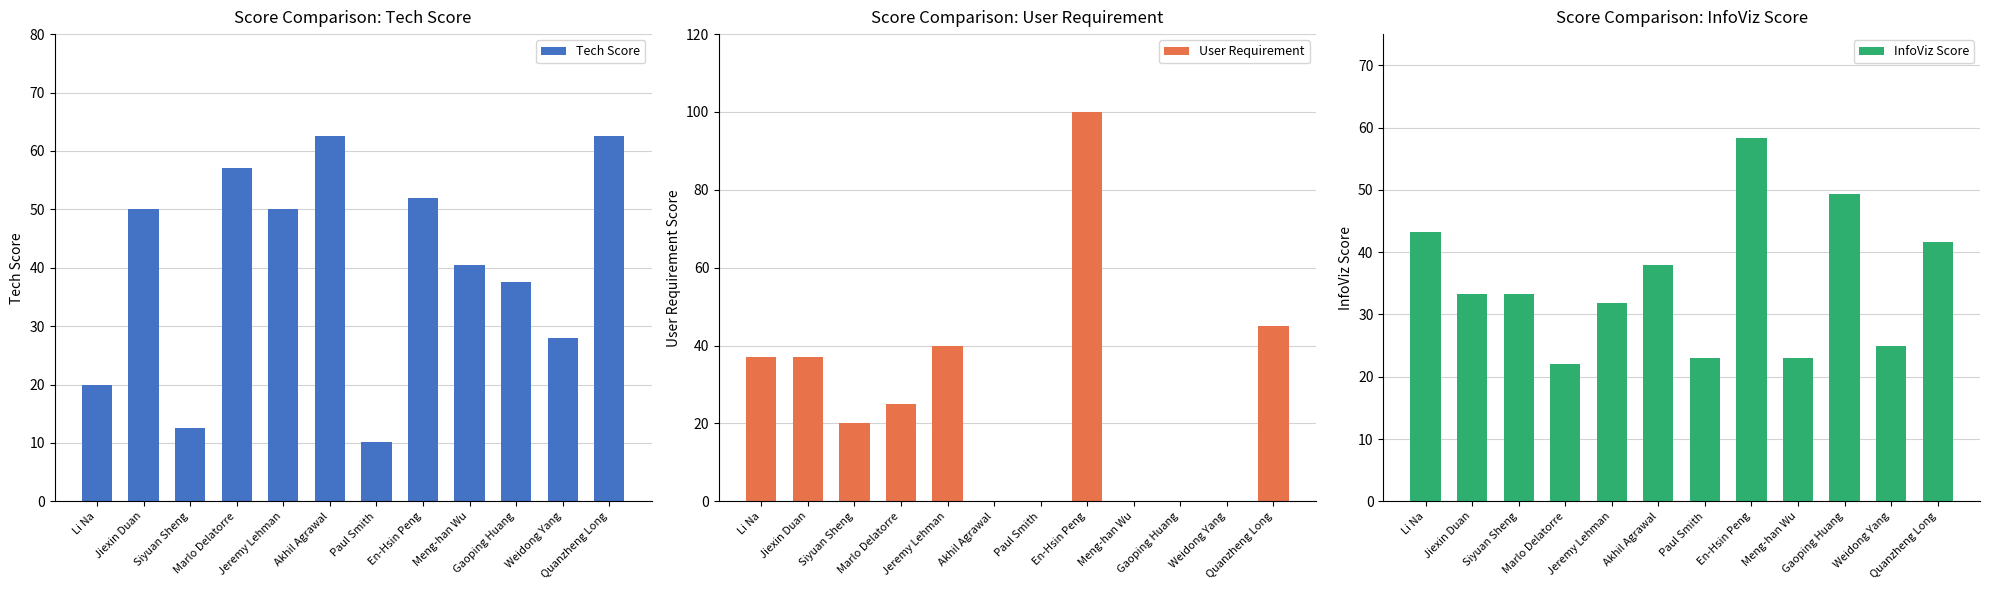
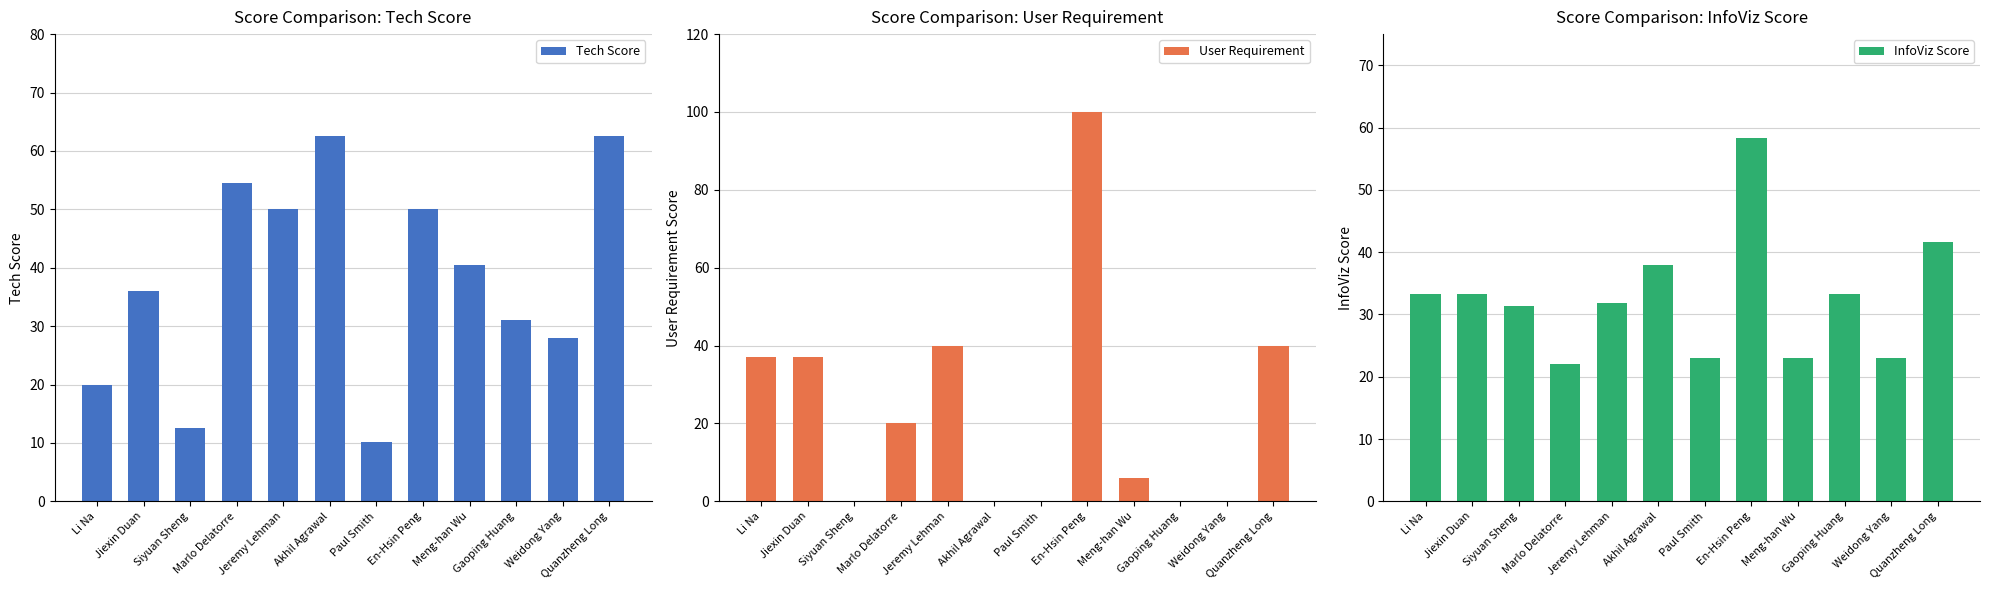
Score Comparison: Tech Score, Jiexin Duan: 50 -> 36
Score Comparison: Tech Score, Marlo Delatorre: 57 -> 55
Score Comparison: Tech Score, En-Hsin Peng: 52 -> 50
Score Comparison: Tech Score, Gaoping Huang: 38 -> 31
Score Comparison: User Requirement, Siyuan Sheng: 20 -> 0
Score Comparison: User Requirement, Marlo Delatorre: 25 -> 20
Score Comparison: User Requirement, Meng-han Wu: 0 -> 6
Score Comparison: User Requirement, Quanzheng Long: 45 -> 40
Score Comparison: InfoViz Score, Li Na: 43 -> 33
Score Comparison: InfoViz Score, Siyuan Sheng: 33 -> 31
Score Comparison: InfoViz Score, Gaoping Huang: 49 -> 33
Score Comparison: InfoViz Score, Weidong Yang: 25 -> 23
